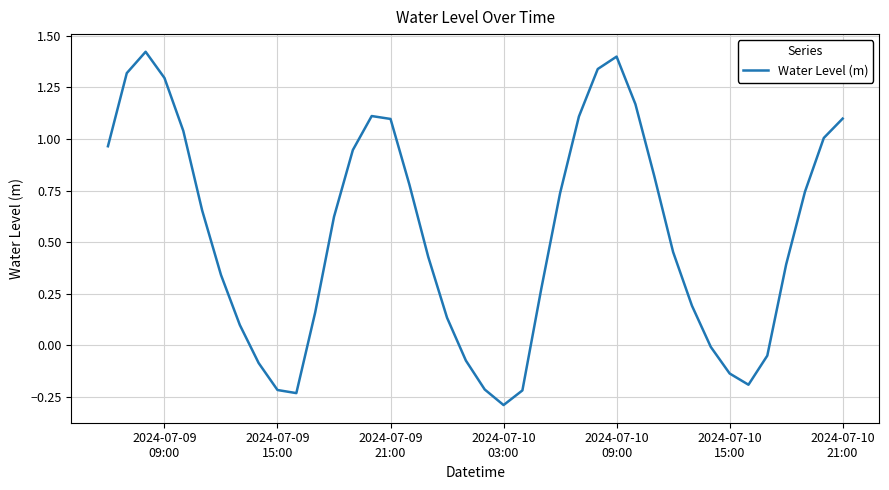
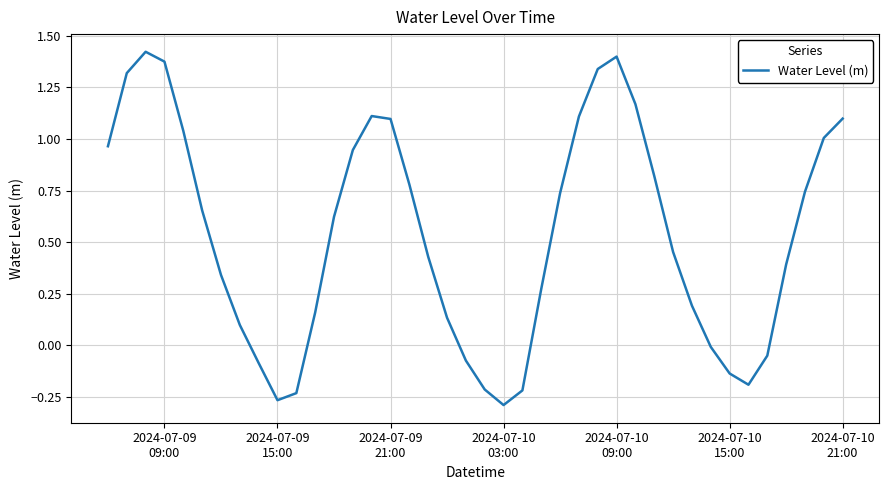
2024-07-09 09:00: 1.30 -> 1.37
2024-07-09 15:00: -0.22 -> -0.27
